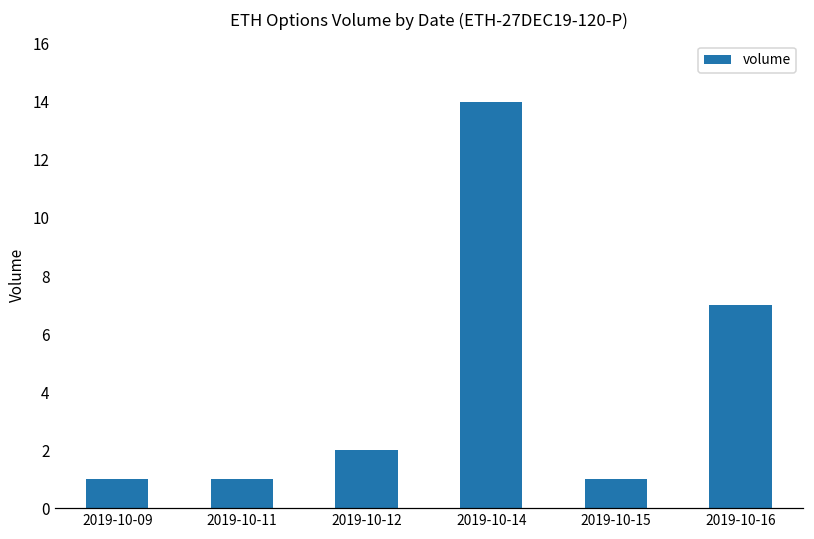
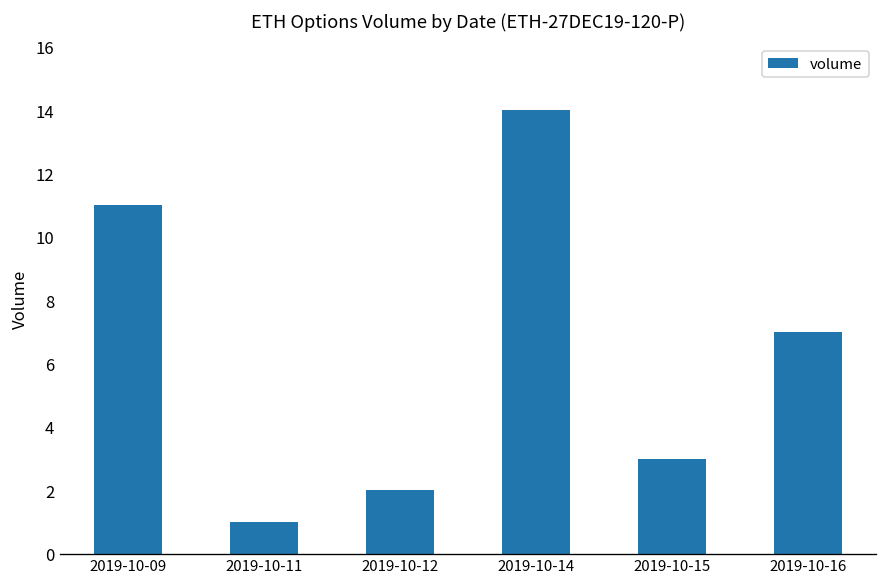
2019-10-09: 1 -> 11
2019-10-15: 1 -> 3
